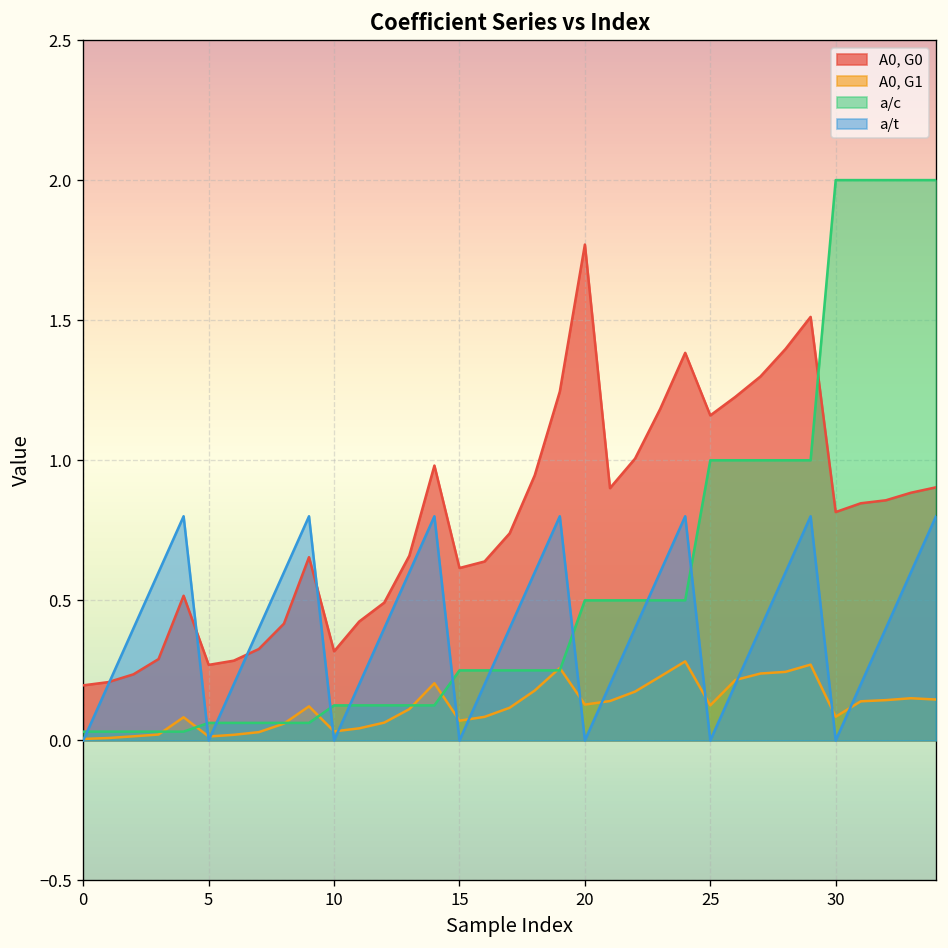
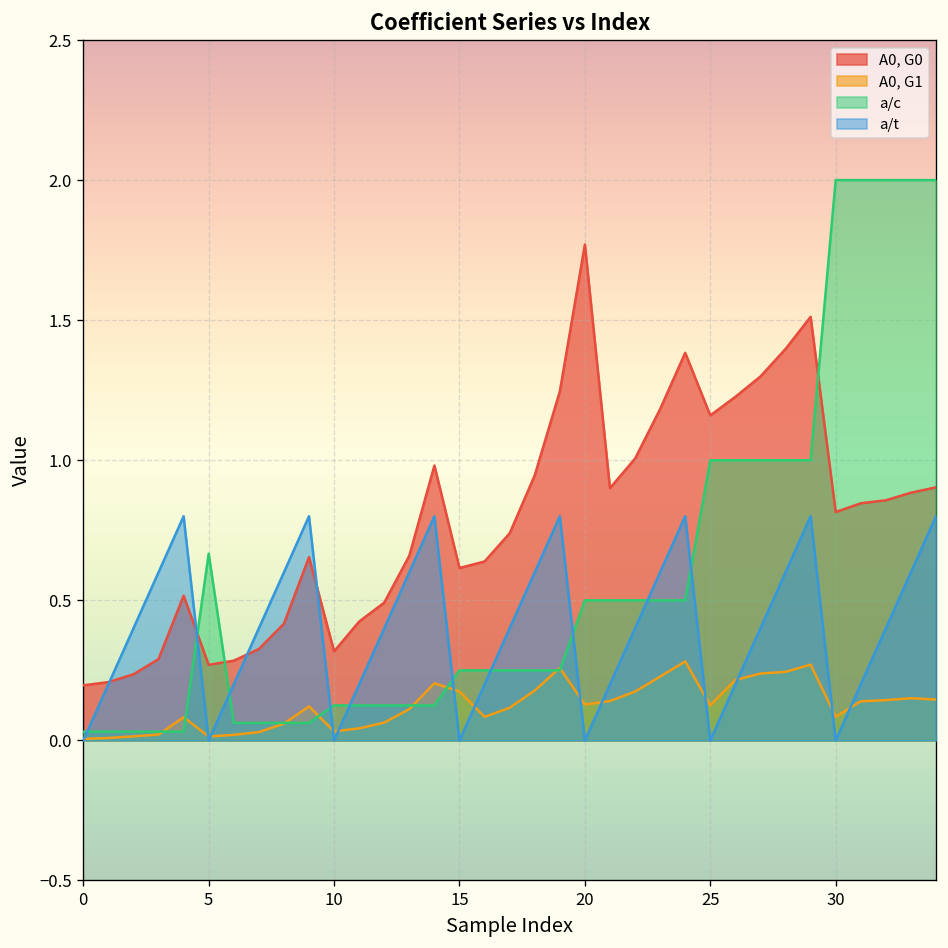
a/c, 5: 0.06 -> 0.67
A0, G1, 15: 0.07 -> 0.17
